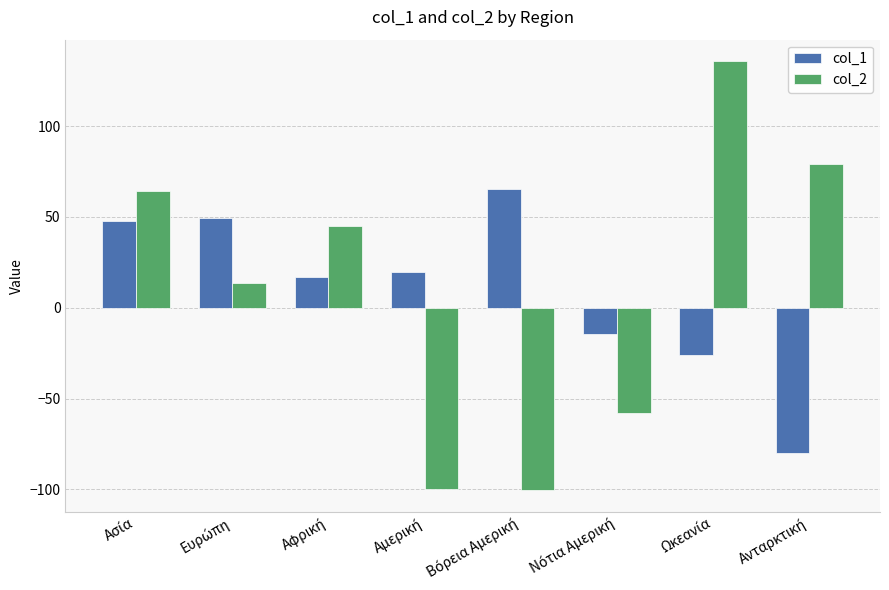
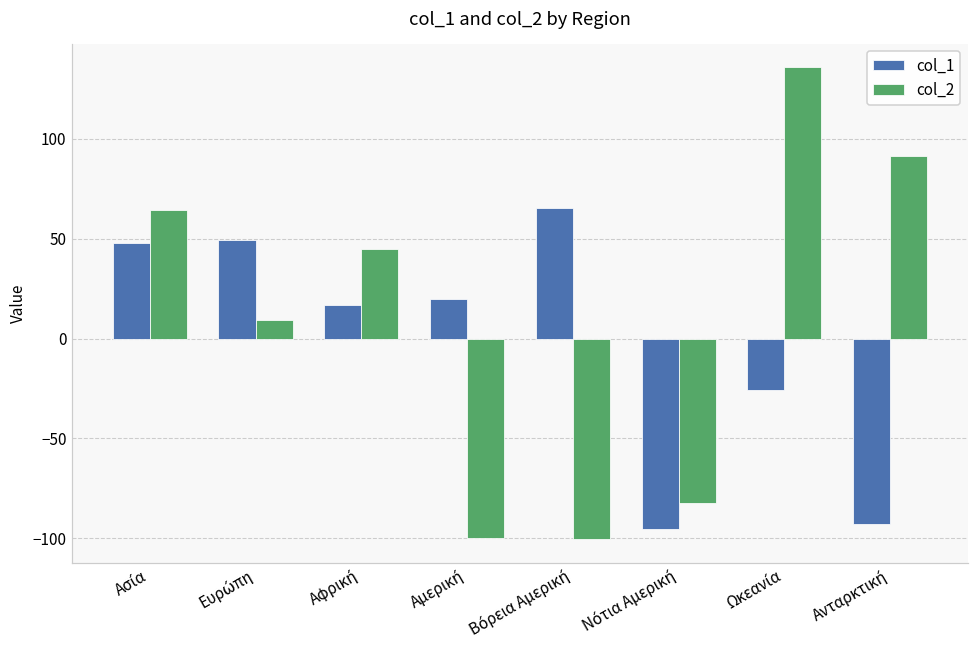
col_2, Ευρώπη: 14 -> 9
col_1, Νότια Αμερική: -14 -> -95
col_2, Νότια Αμερική: -58 -> -82
col_1, Ανταρκτική: -80 -> -93
col_2, Ανταρκτική: 79 -> 91
